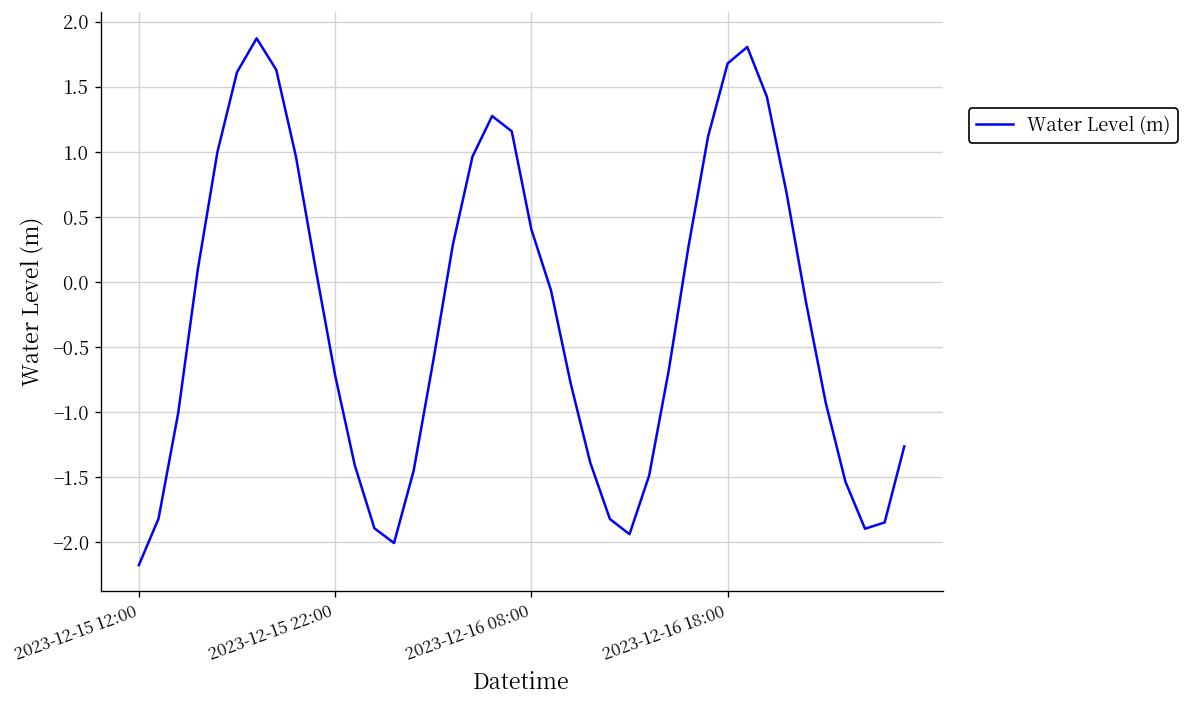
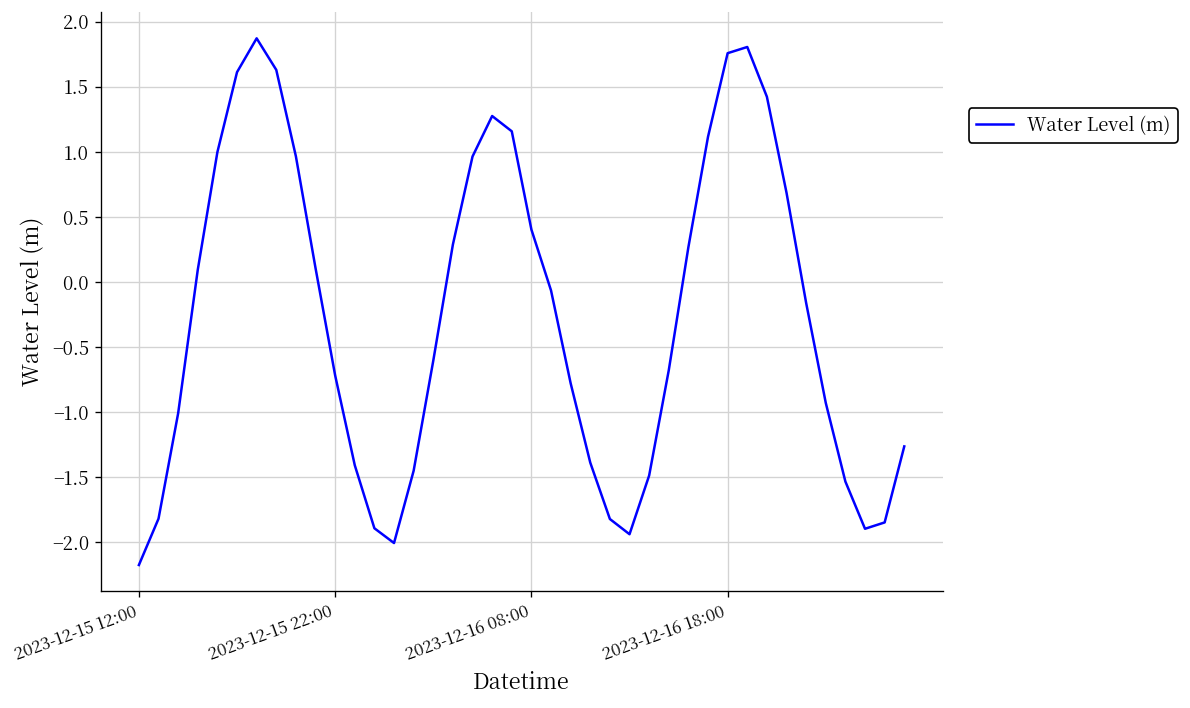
2023-12-16 18:00: 1.68 -> 1.76
